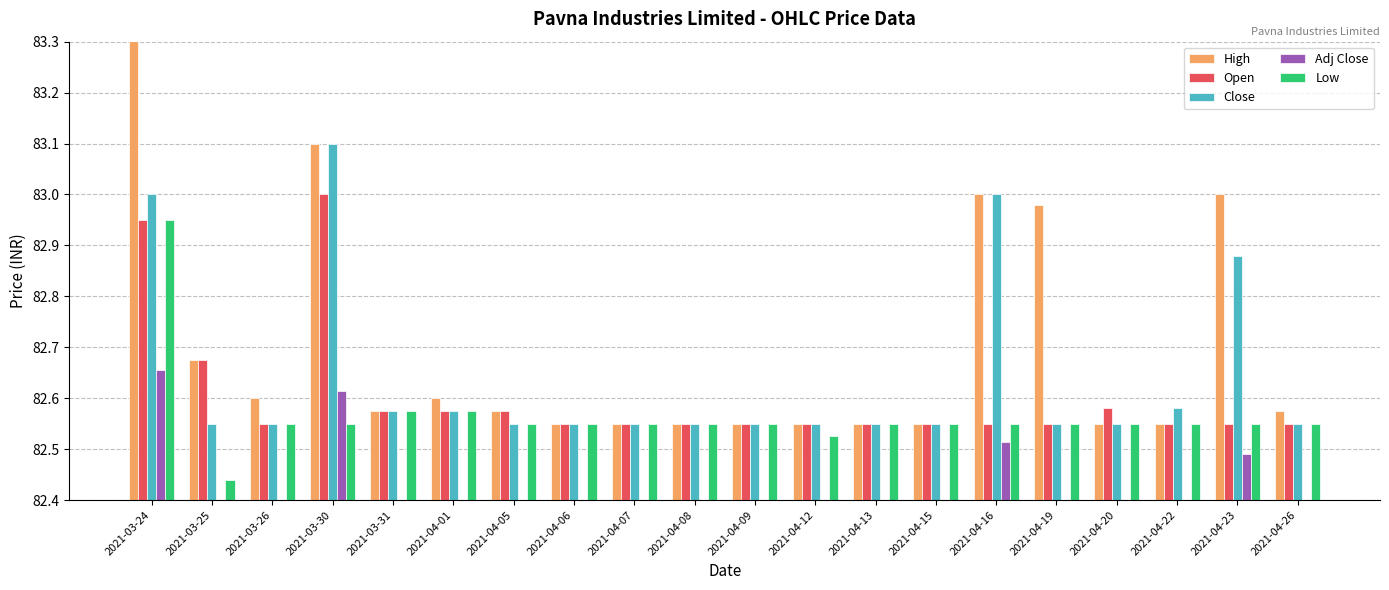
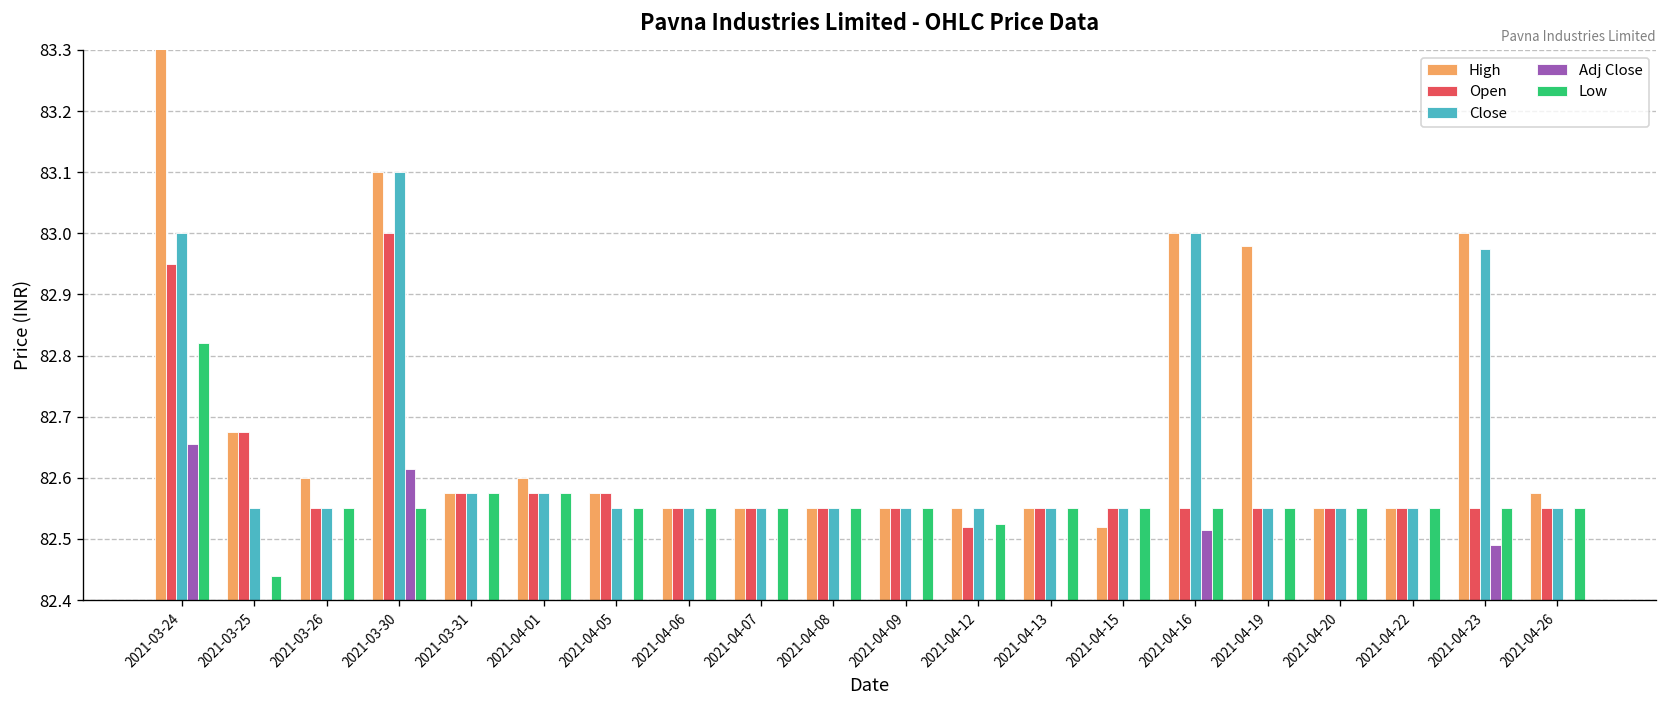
Low, 2021-03-24: 82.95 -> 82.82
Open, 2021-04-12: 82.55 -> 82.52
High, 2021-04-15: 82.55 -> 82.52
Open, 2021-04-20: 82.58 -> 82.55
Close, 2021-04-22: 82.58 -> 82.55
Close, 2021-04-23: 82.88 -> 82.98
